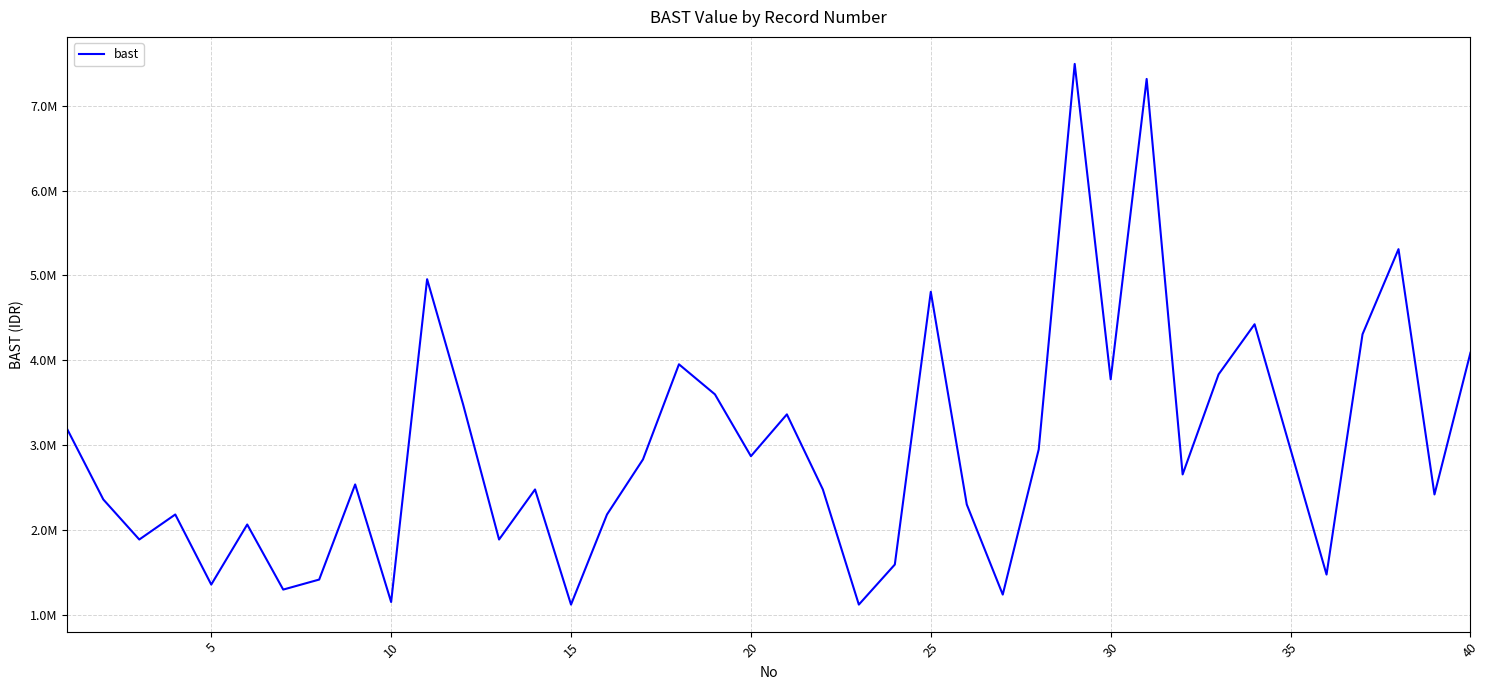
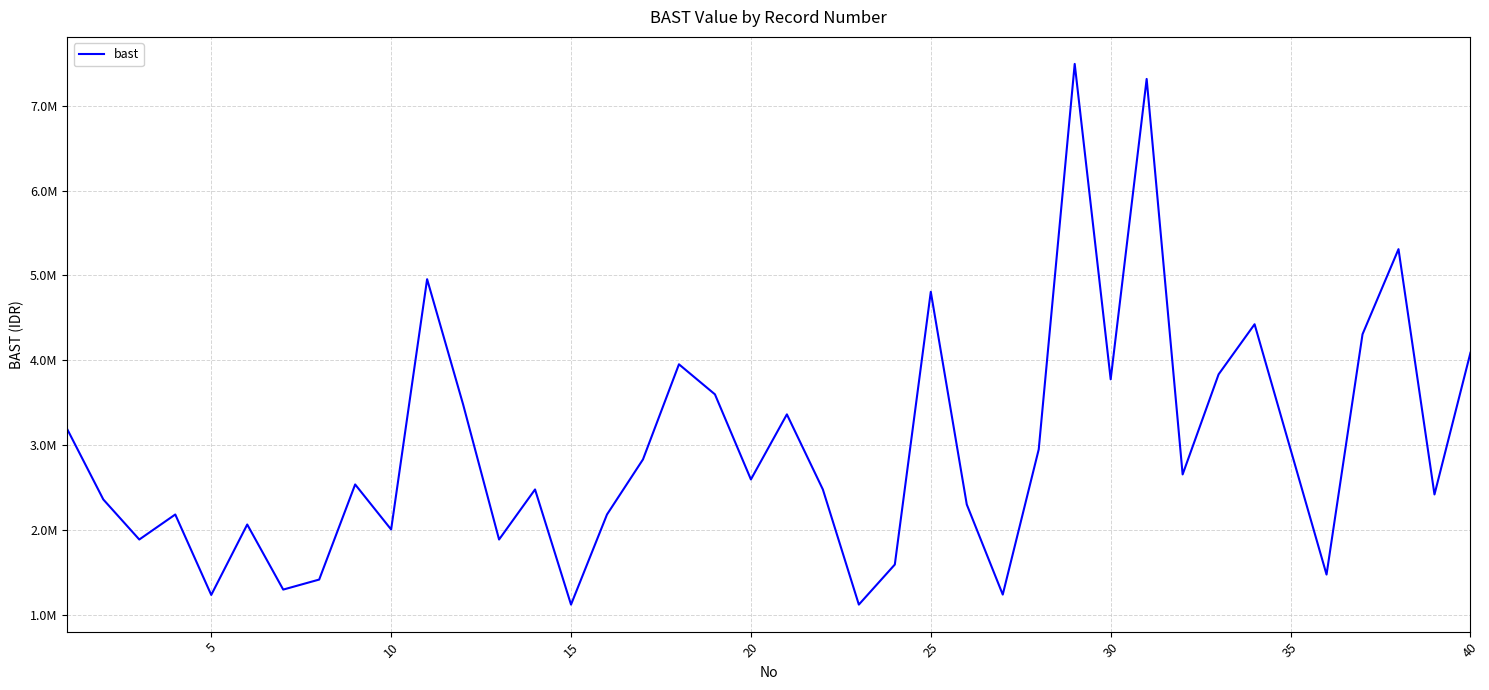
5: 1400000 -> 1200000
10: 1200000 -> 2000000
20: 2900000 -> 2600000
